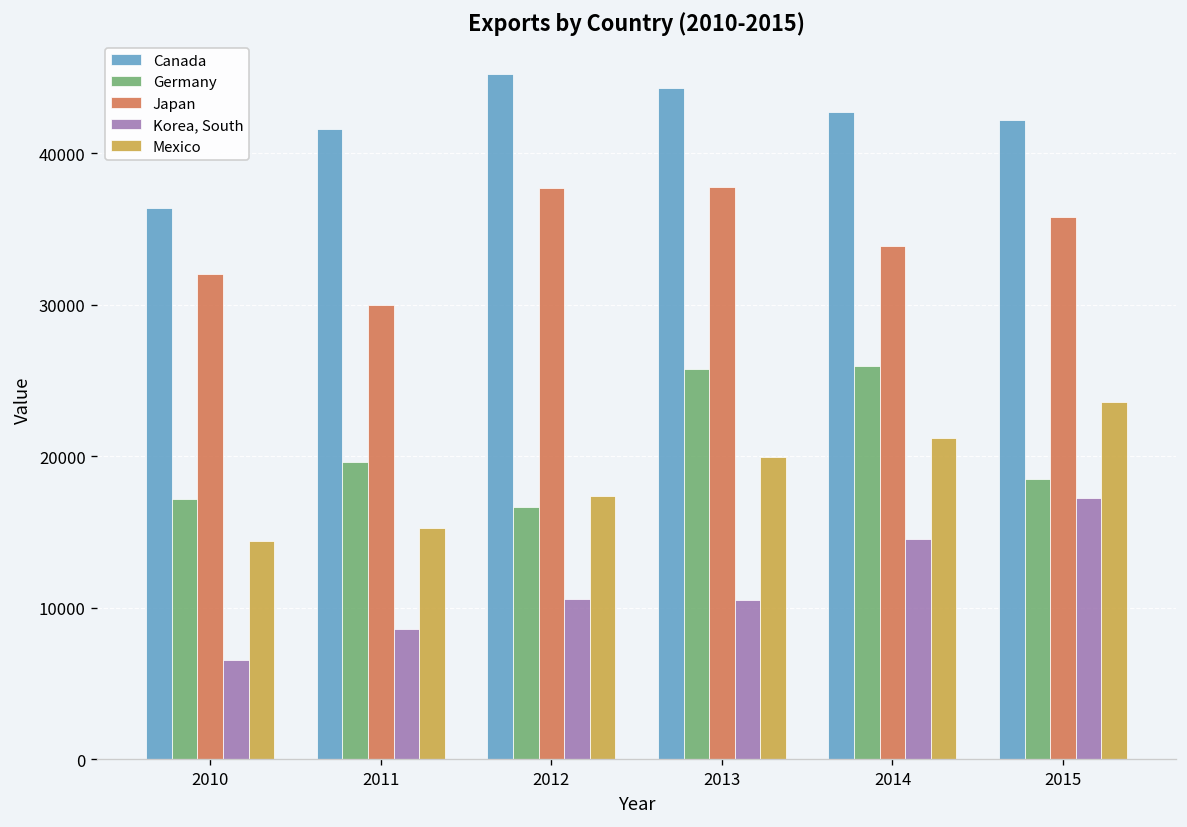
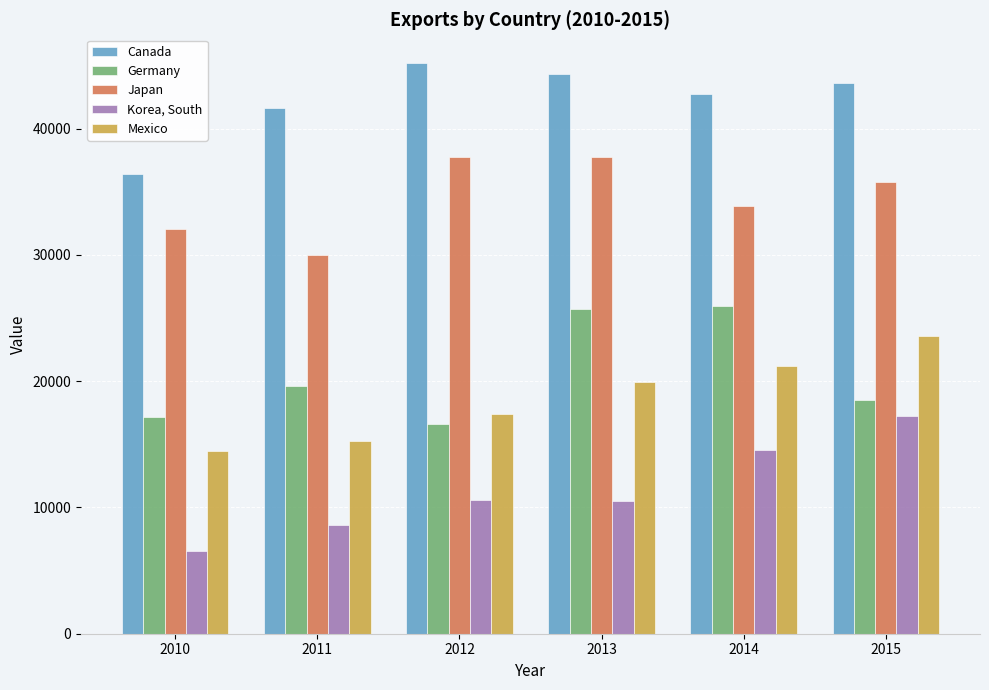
Canada, 2015: 42200 -> 43600
